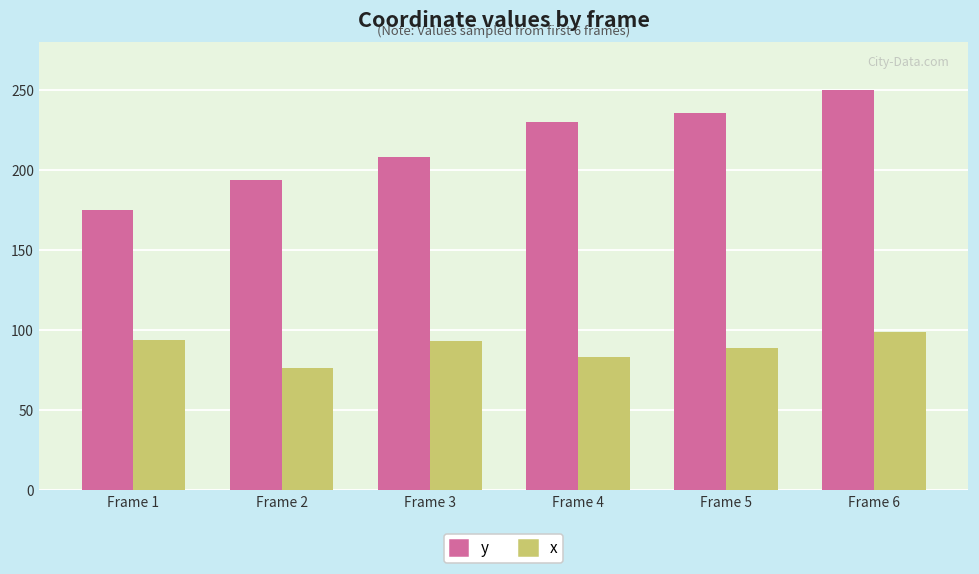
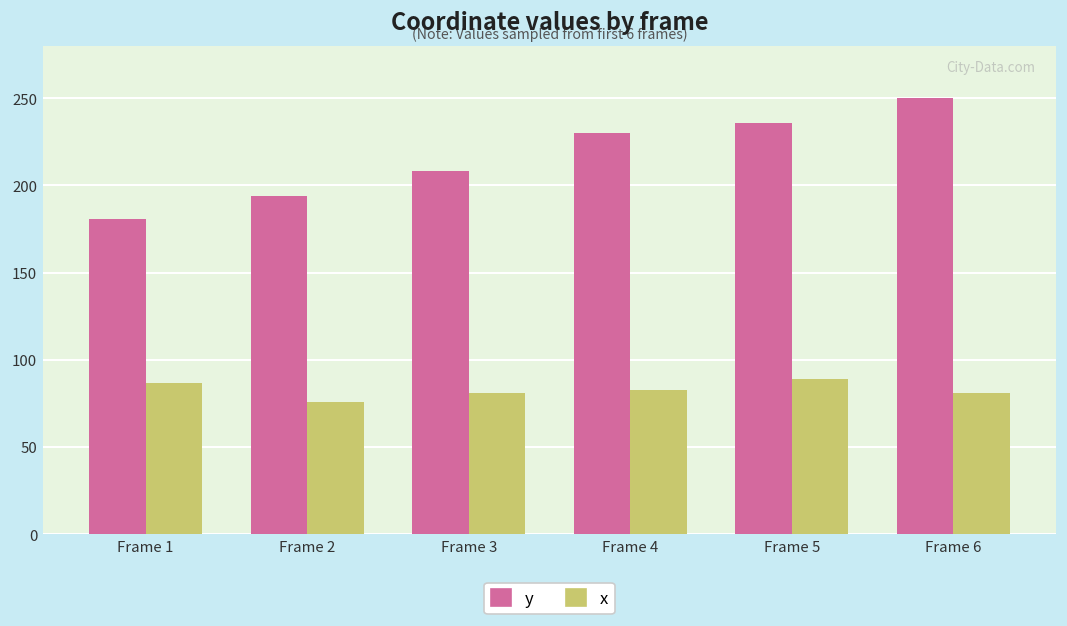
y, Frame 1: 175 -> 181
x, Frame 1: 94 -> 87
x, Frame 3: 93 -> 81
x, Frame 6: 99 -> 81
